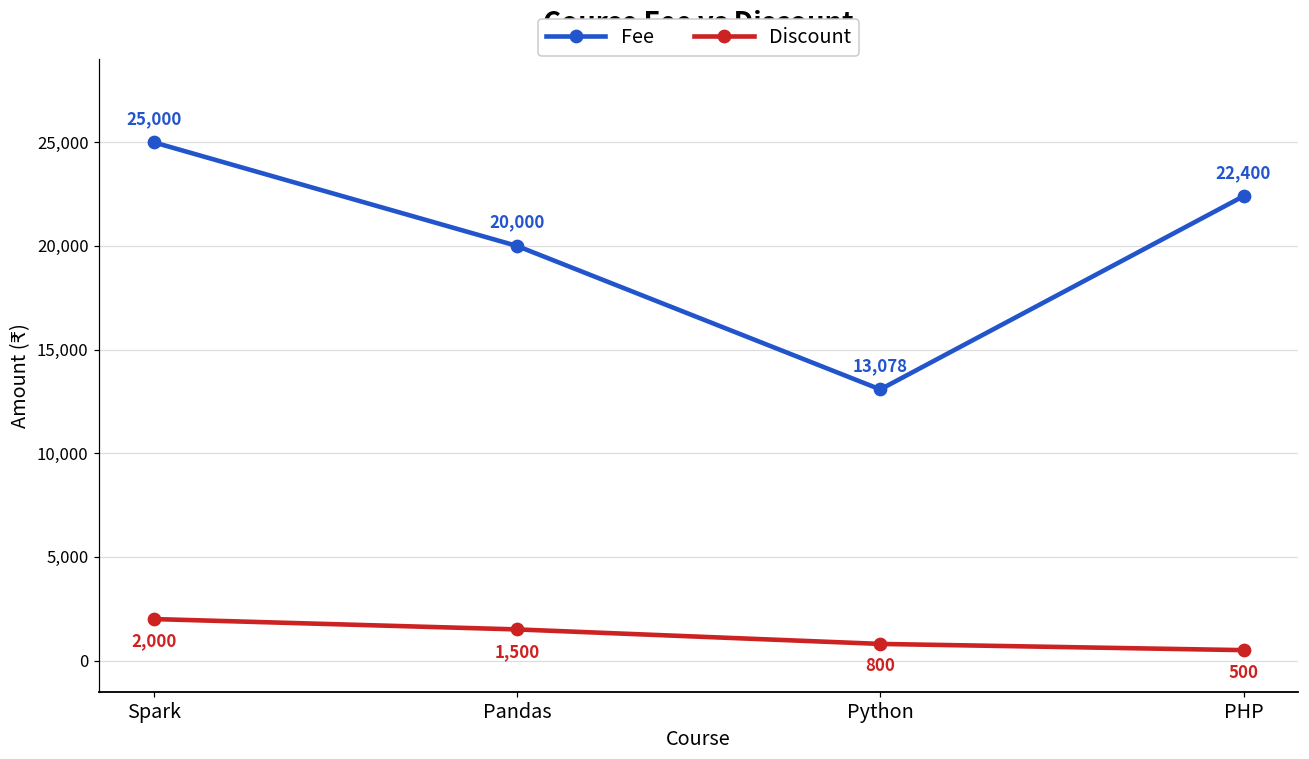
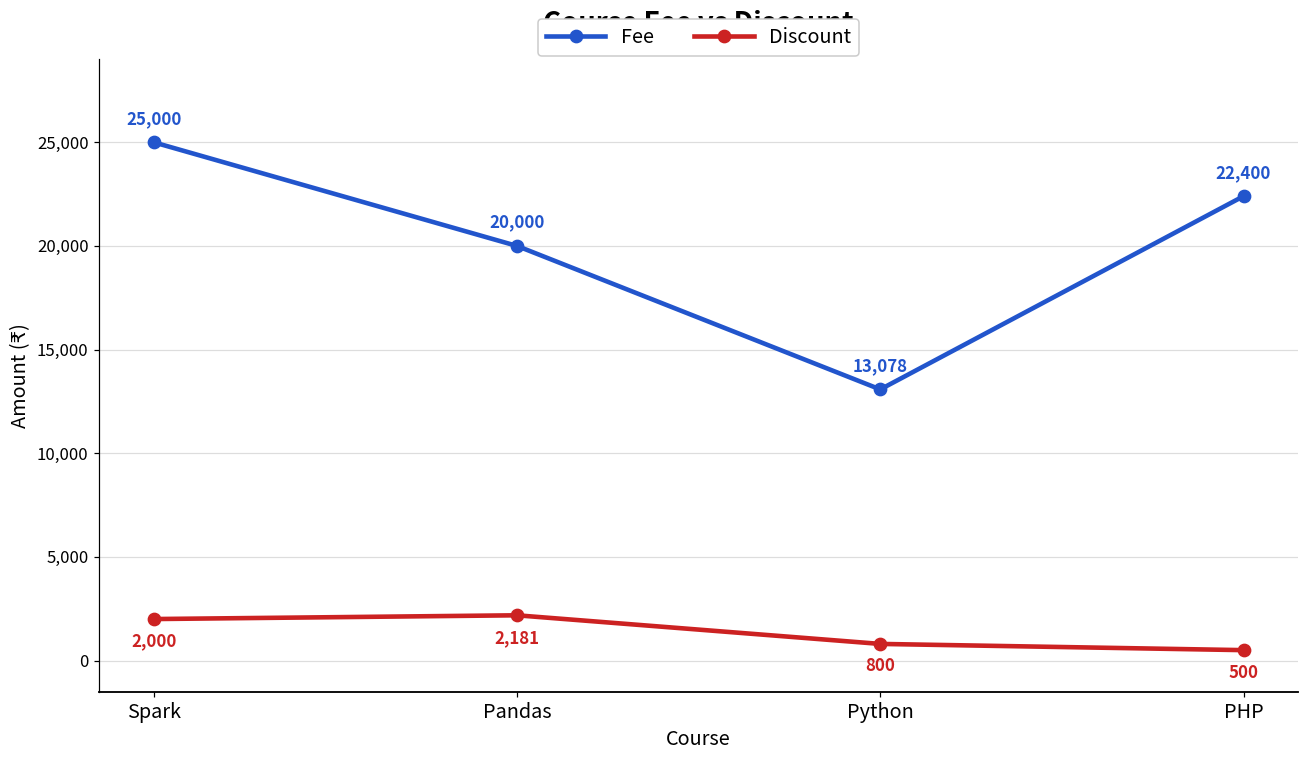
Discount, Pandas: 1,500 -> 2,181
